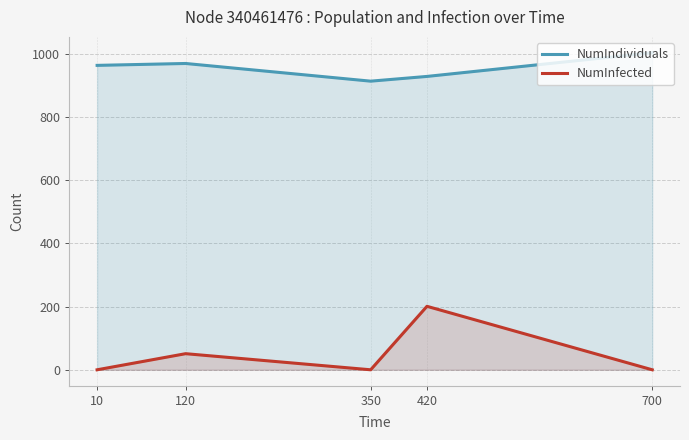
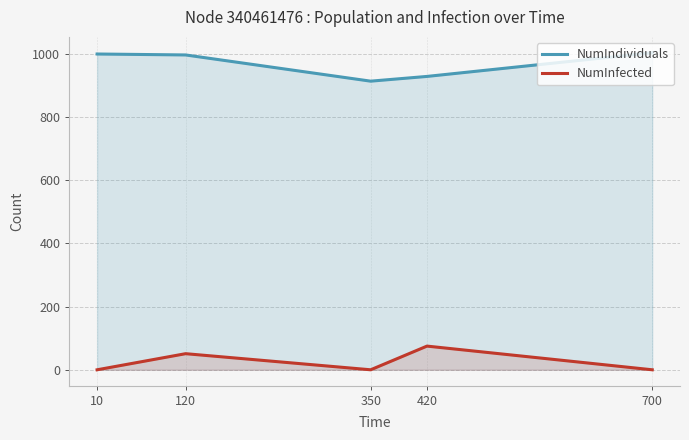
NumIndividuals, 10: 960 -> 1000
NumIndividuals, 120: 970 -> 1000
NumInfected, 420: 200 -> 80
